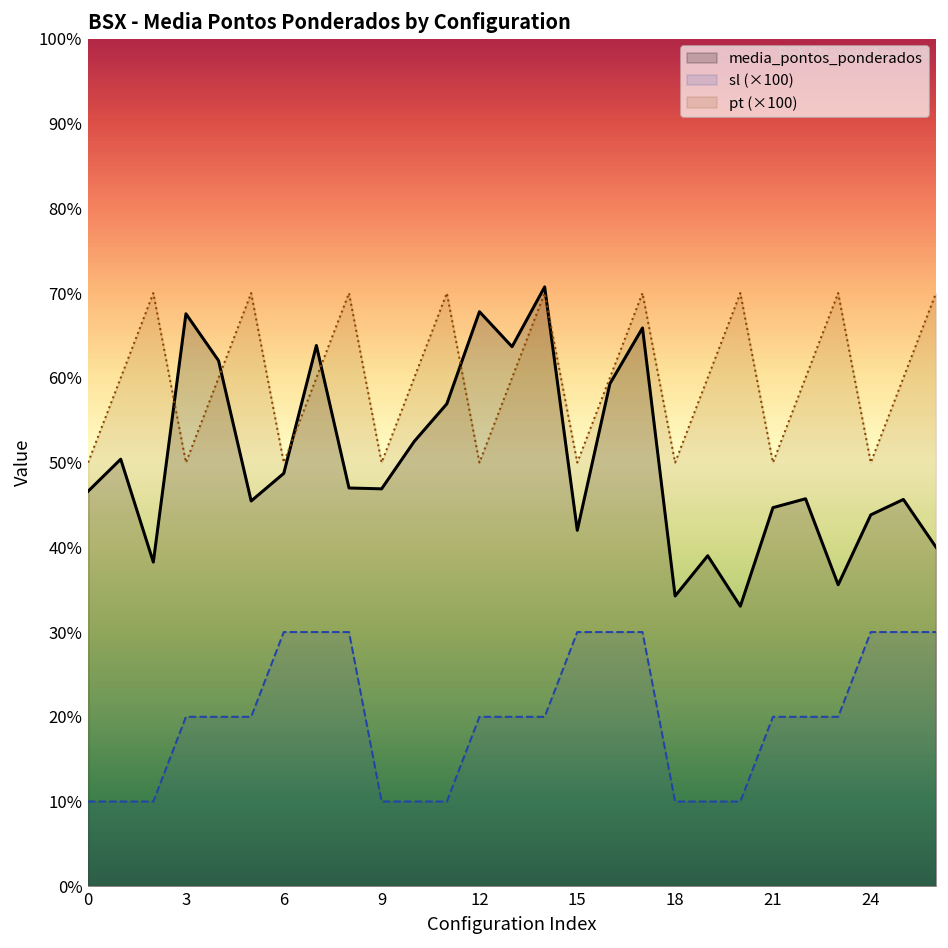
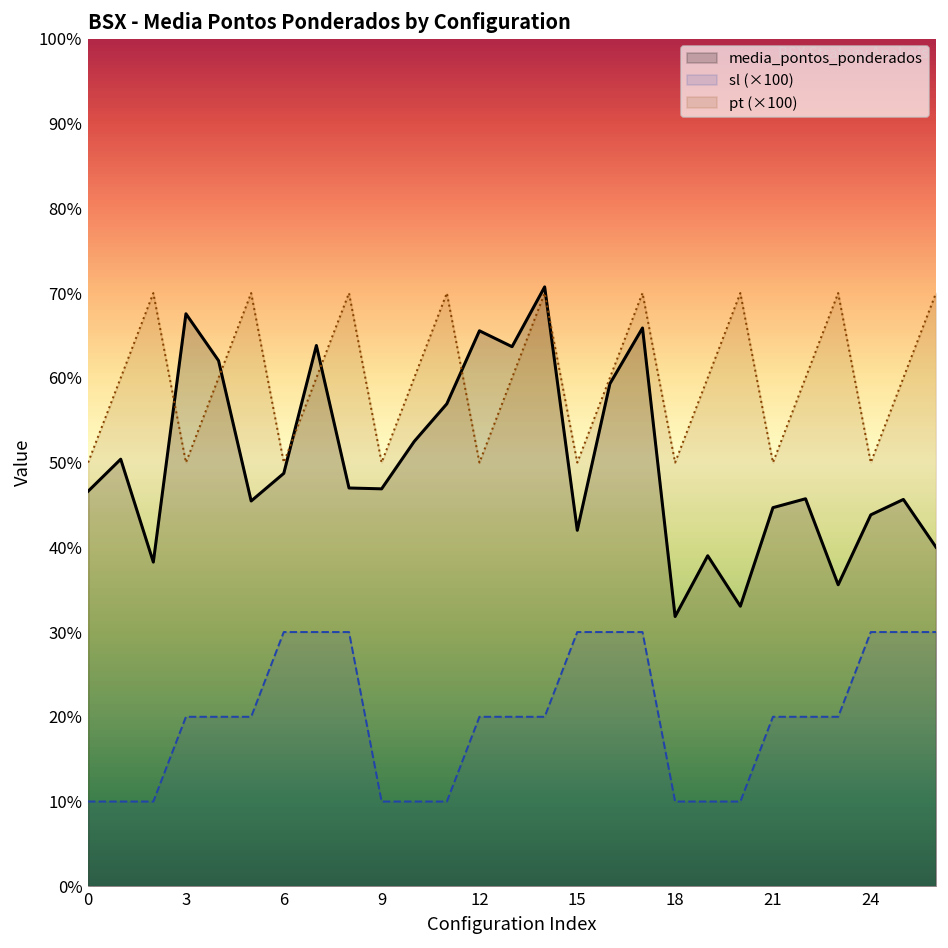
media_pontos_ponderados, 12: 68% -> 66%
media_pontos_ponderados, 18: 34% -> 32%
